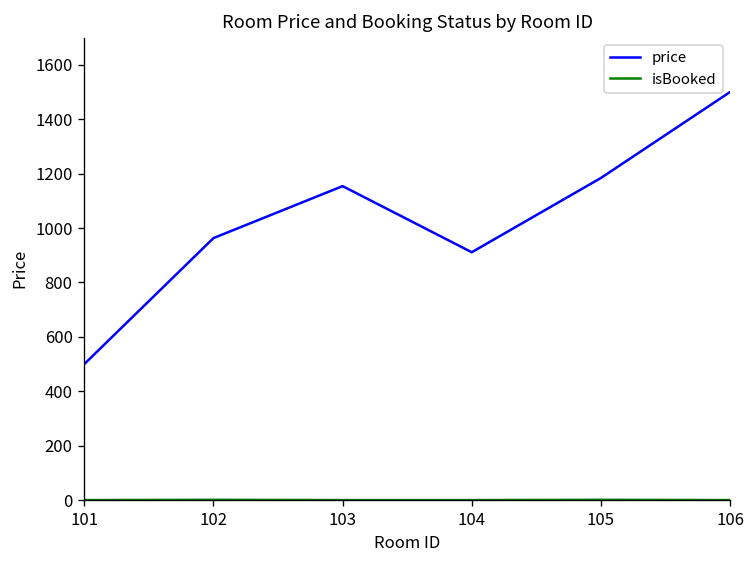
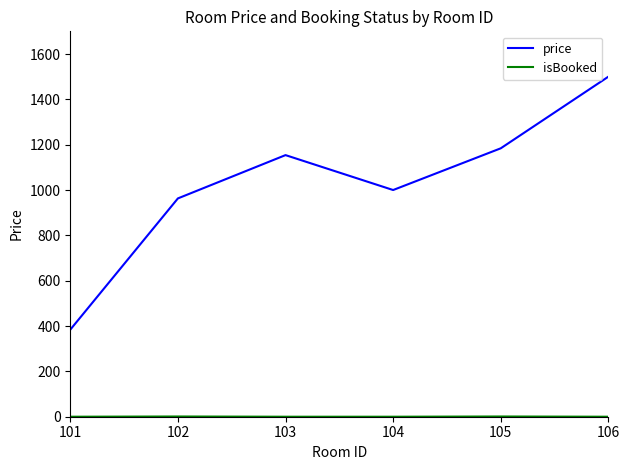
price, 101: 500 -> 380
price, 104: 910 -> 1000
